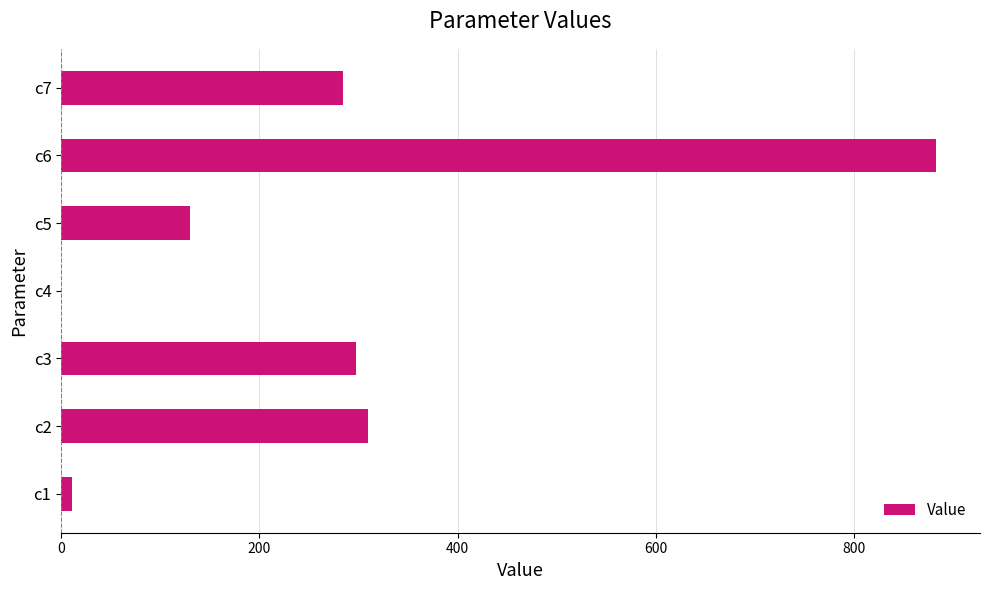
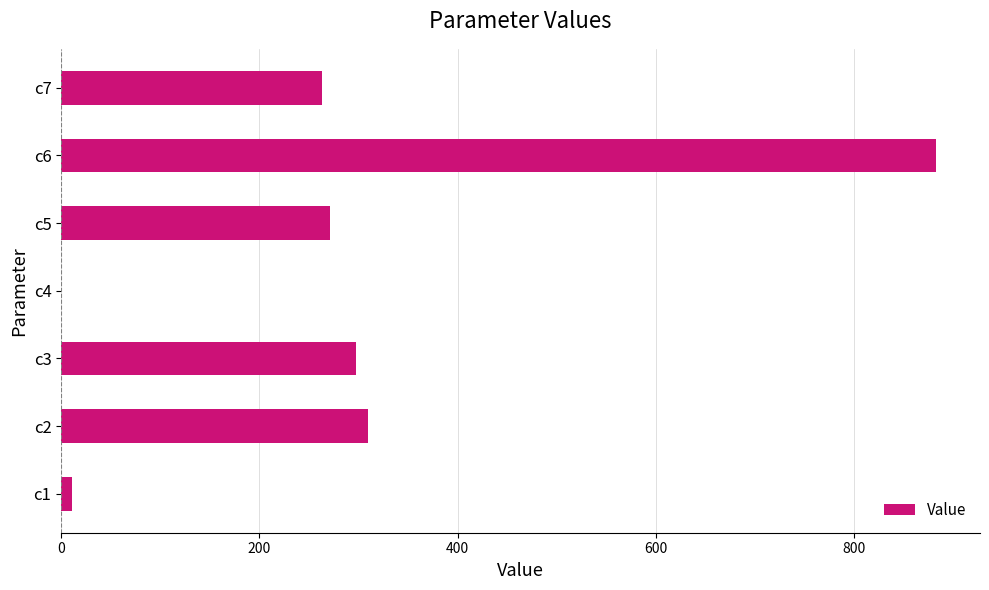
c7: 280 -> 260
c5: 130 -> 270
